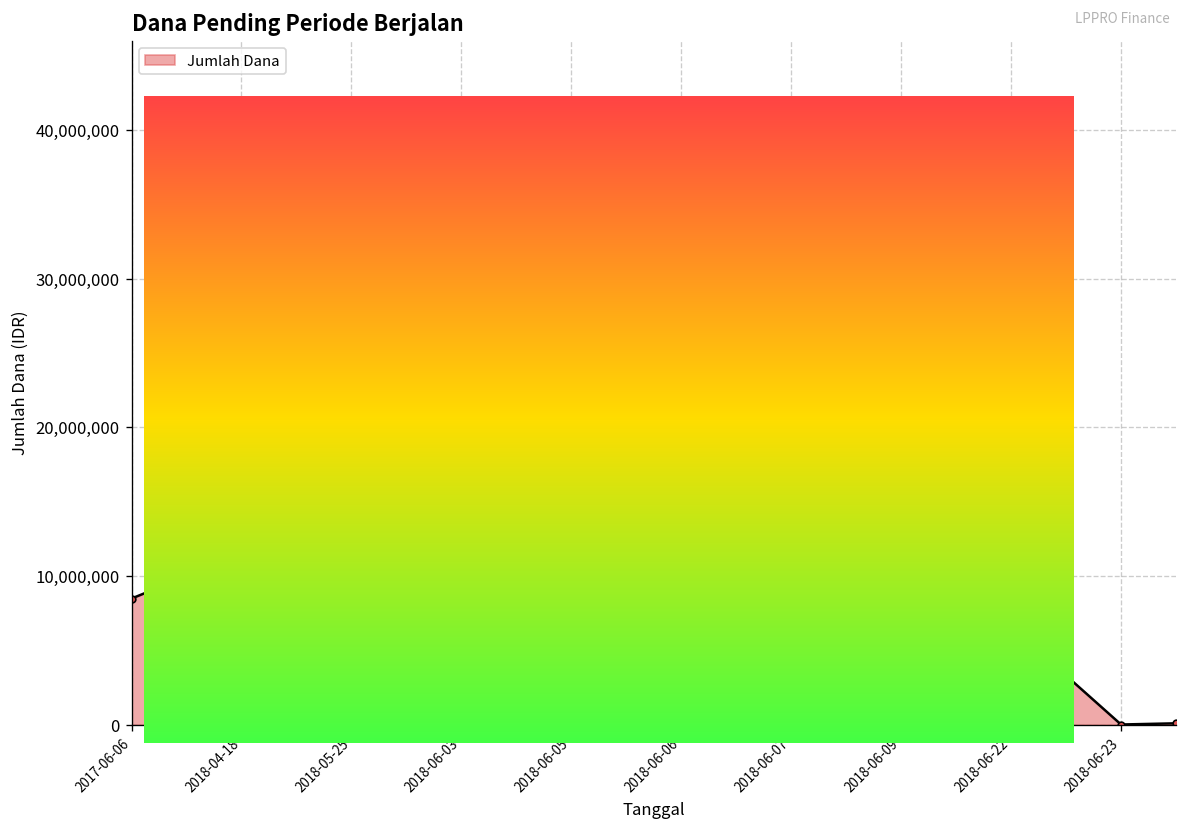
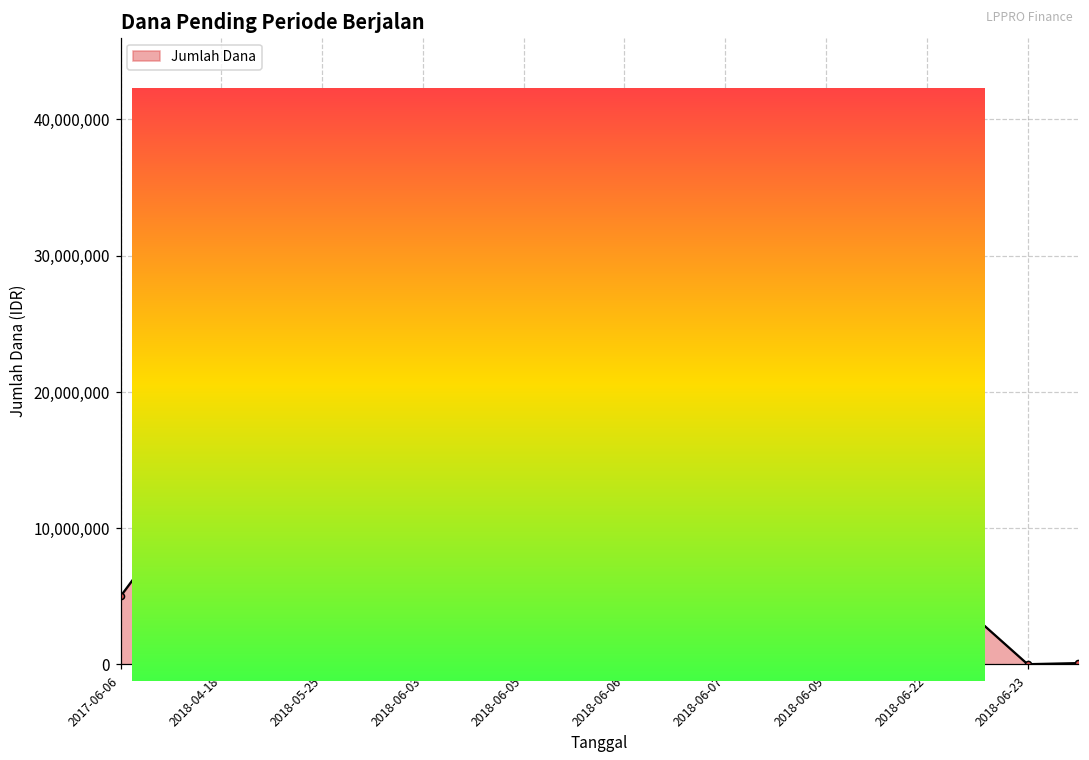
Dana Pending Periode Berjalan, 2017-06-06: 8,500,000 -> 5,000,000
